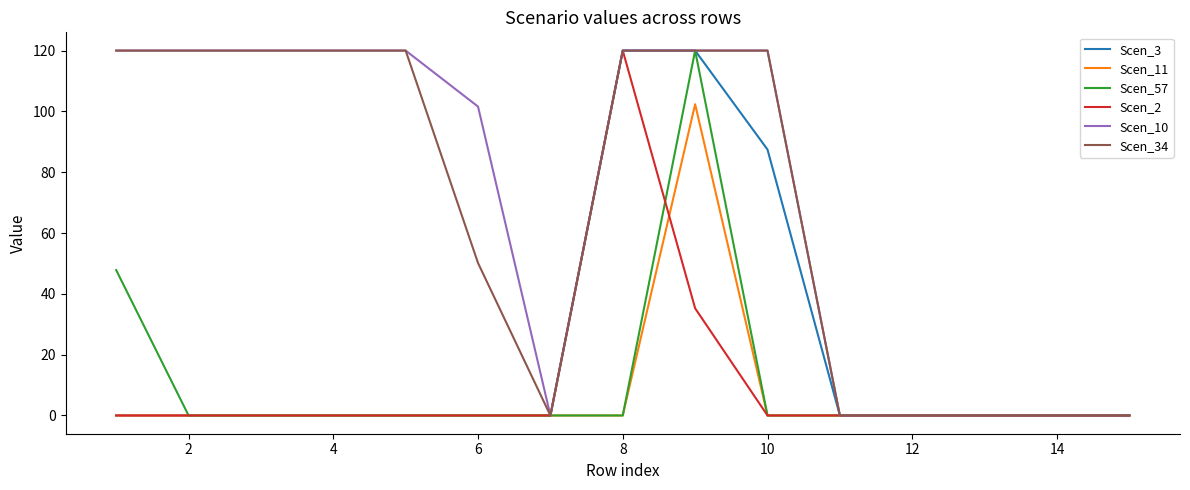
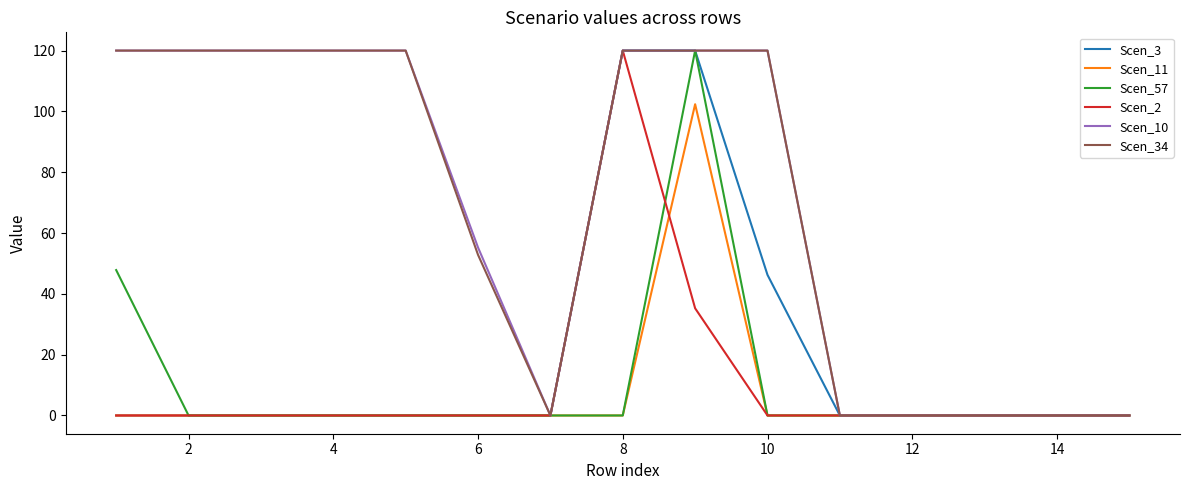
Scen_10, 6: 102 -> 55
Scen_34, 6: 50 -> 53
Scen_3, 10: 87 -> 46
